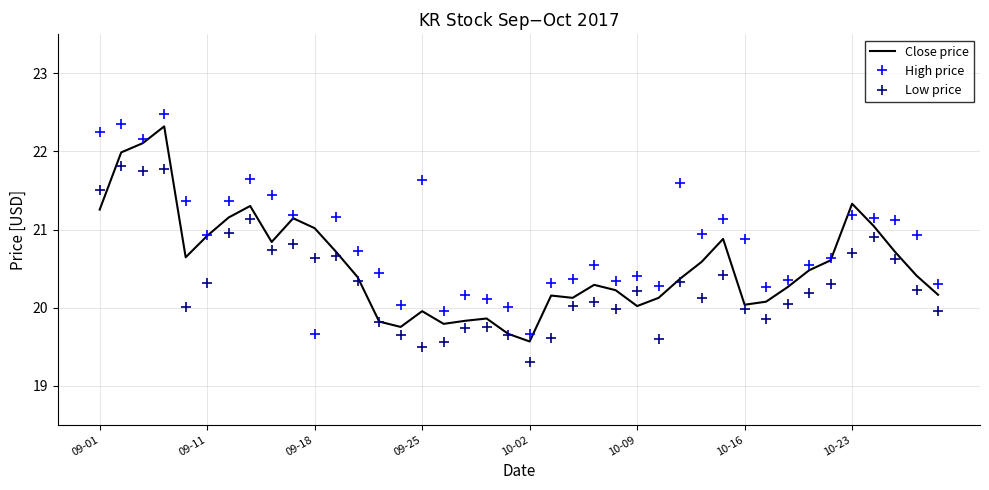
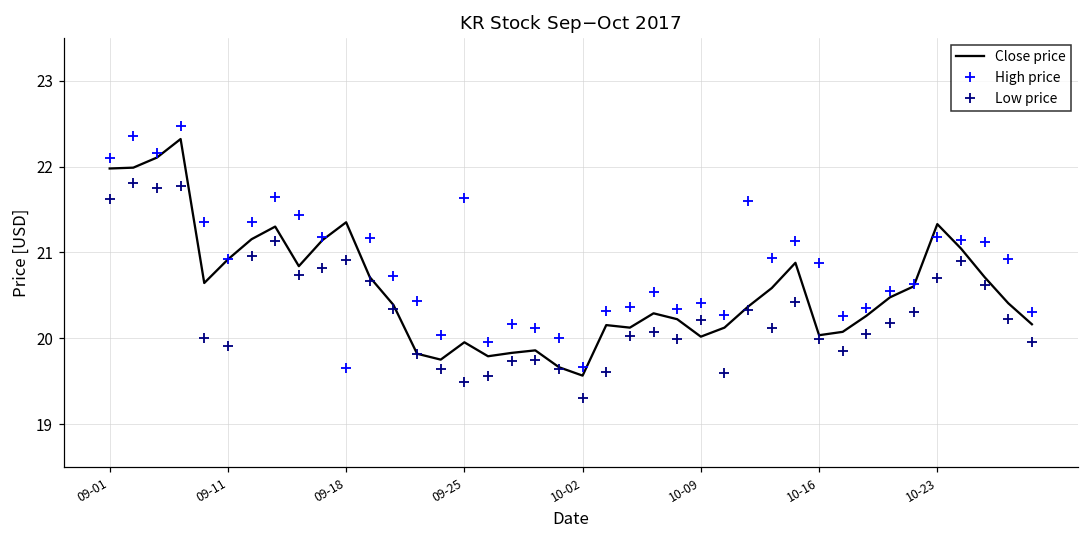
Close price, 09-01: 21.3 -> 22.0
High price, 09-01: 22.3 -> 22.1
Low price, 09-01: 21.5 -> 21.6
Low price, 09-11: 20.3 -> 19.9
Close price, 09-18: 21.0 -> 21.4
Low price, 09-18: 20.6 -> 20.9
